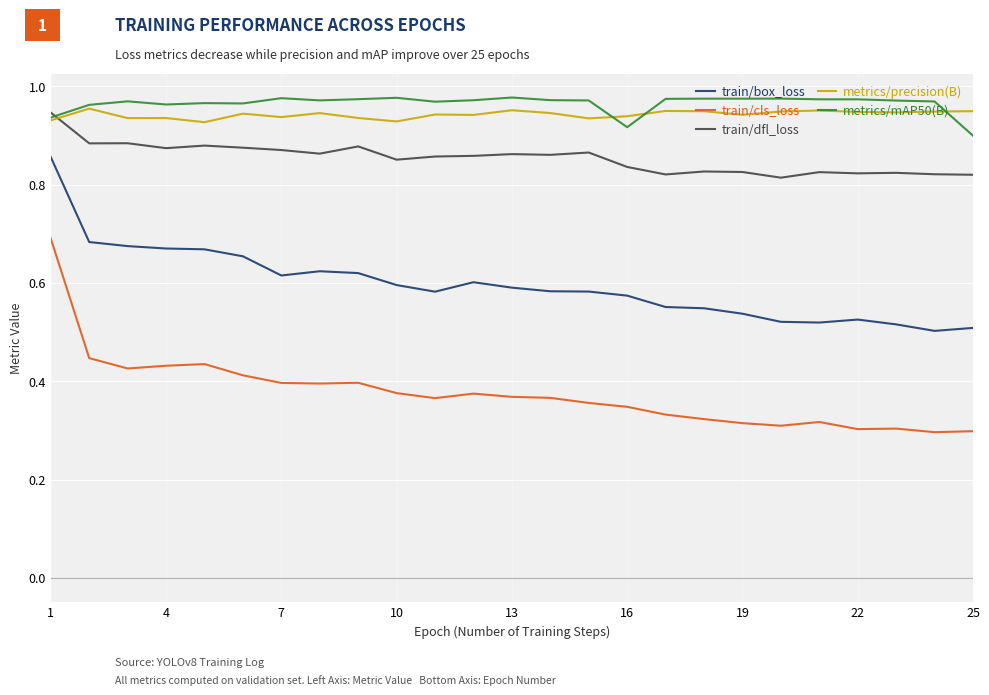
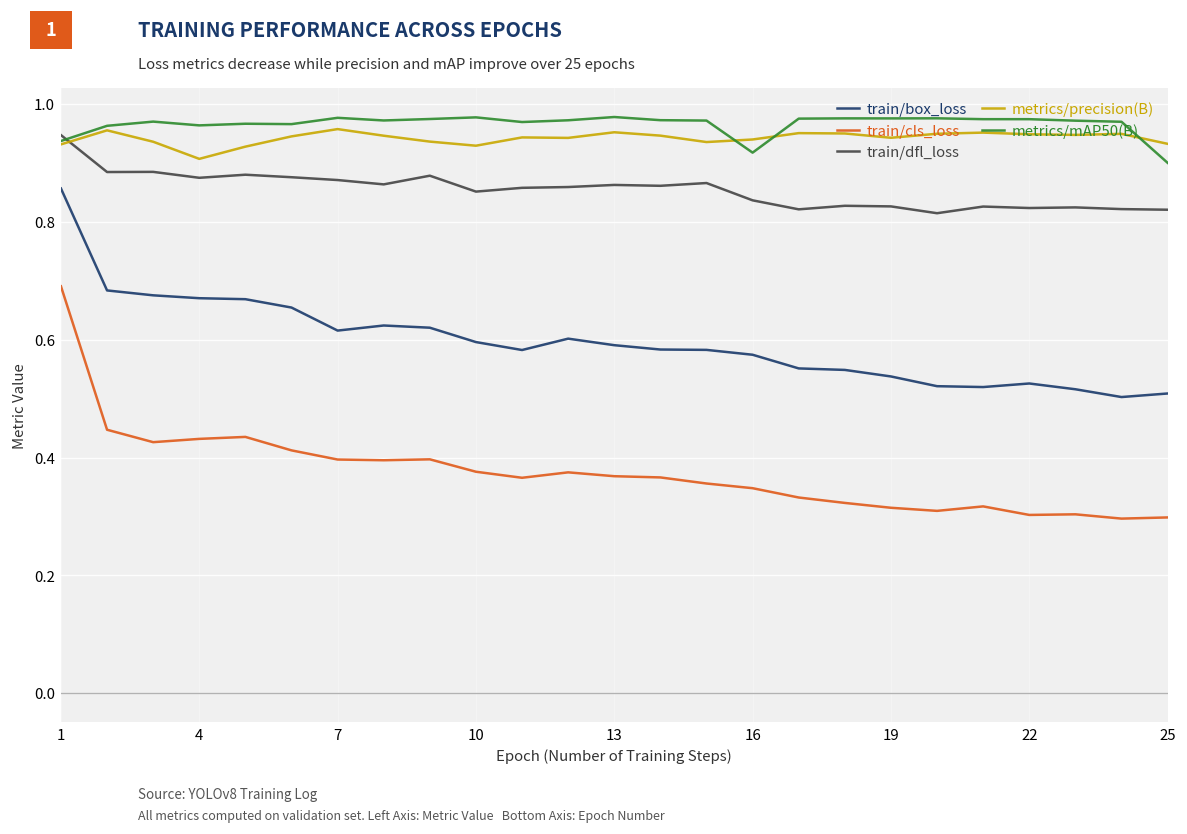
metrics/precision(B), 4: 0.94 -> 0.91
metrics/precision(B), 7: 0.94 -> 0.96
metrics/precision(B), 25: 0.95 -> 0.93
